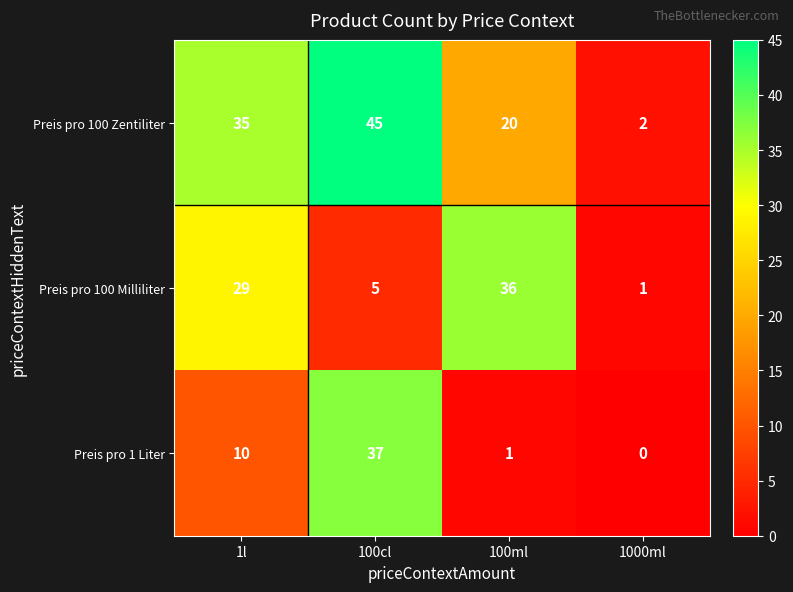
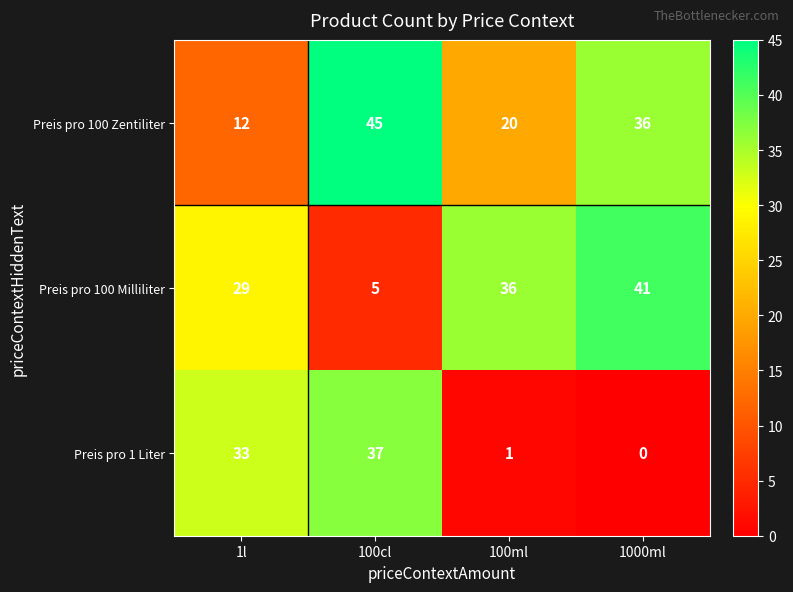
Preis pro 100 Zentiliter, 1l: 35 -> 12
Preis pro 100 Zentiliter, 1000ml: 2 -> 36
Preis pro 100 Milliliter, 1000ml: 1 -> 41
Preis pro 1 Liter, 1l: 10 -> 33
